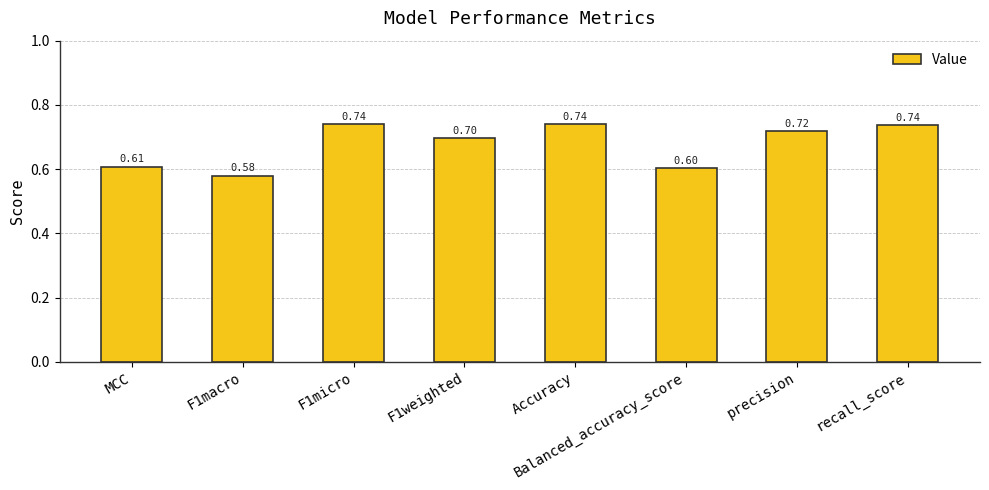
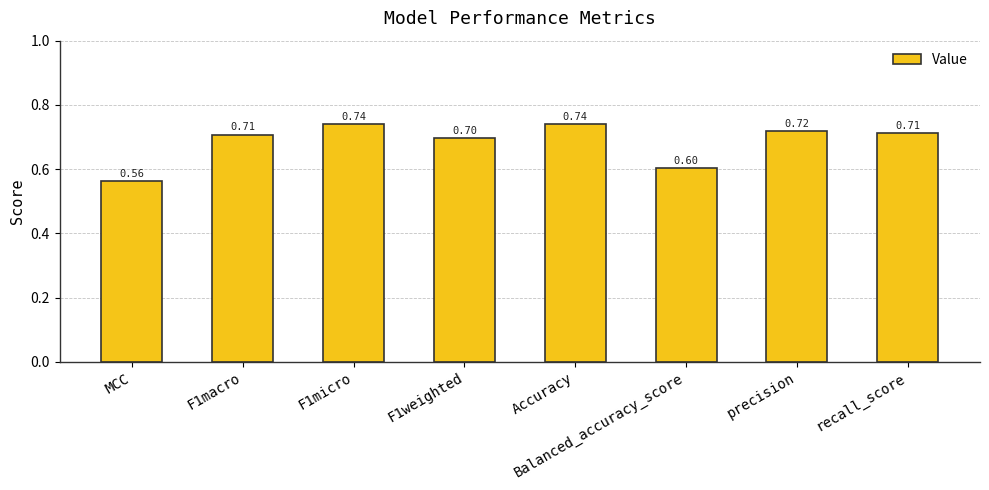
MCC: 0.61 -> 0.56
F1macro: 0.58 -> 0.71
recall_score: 0.74 -> 0.71
